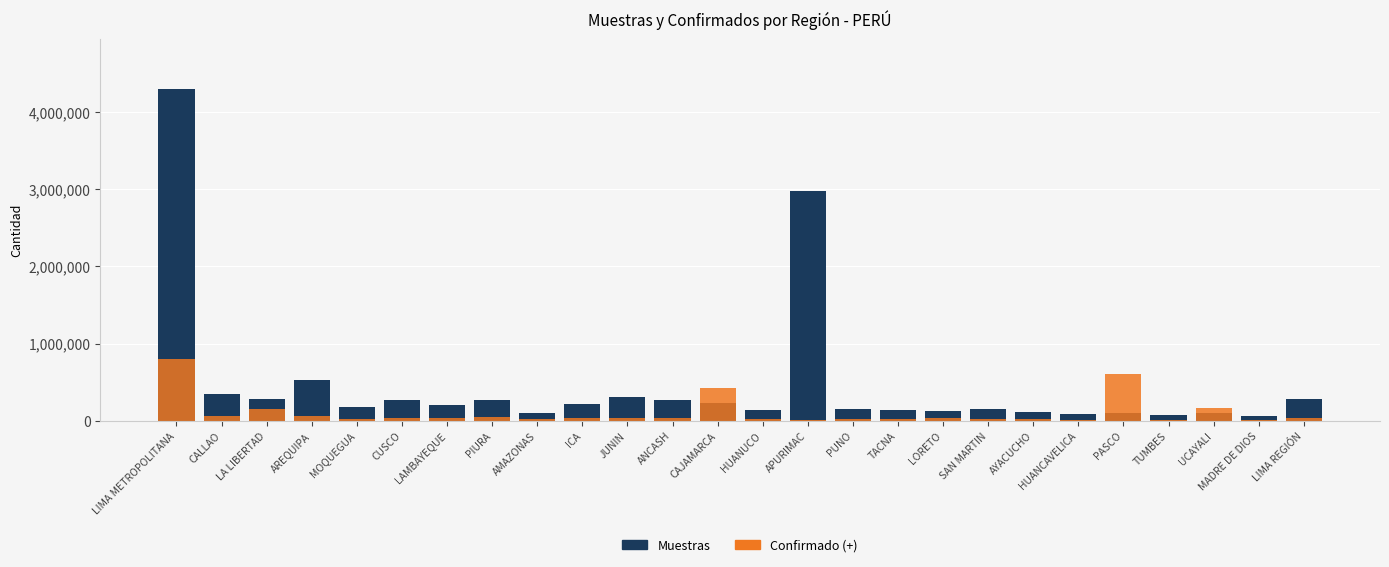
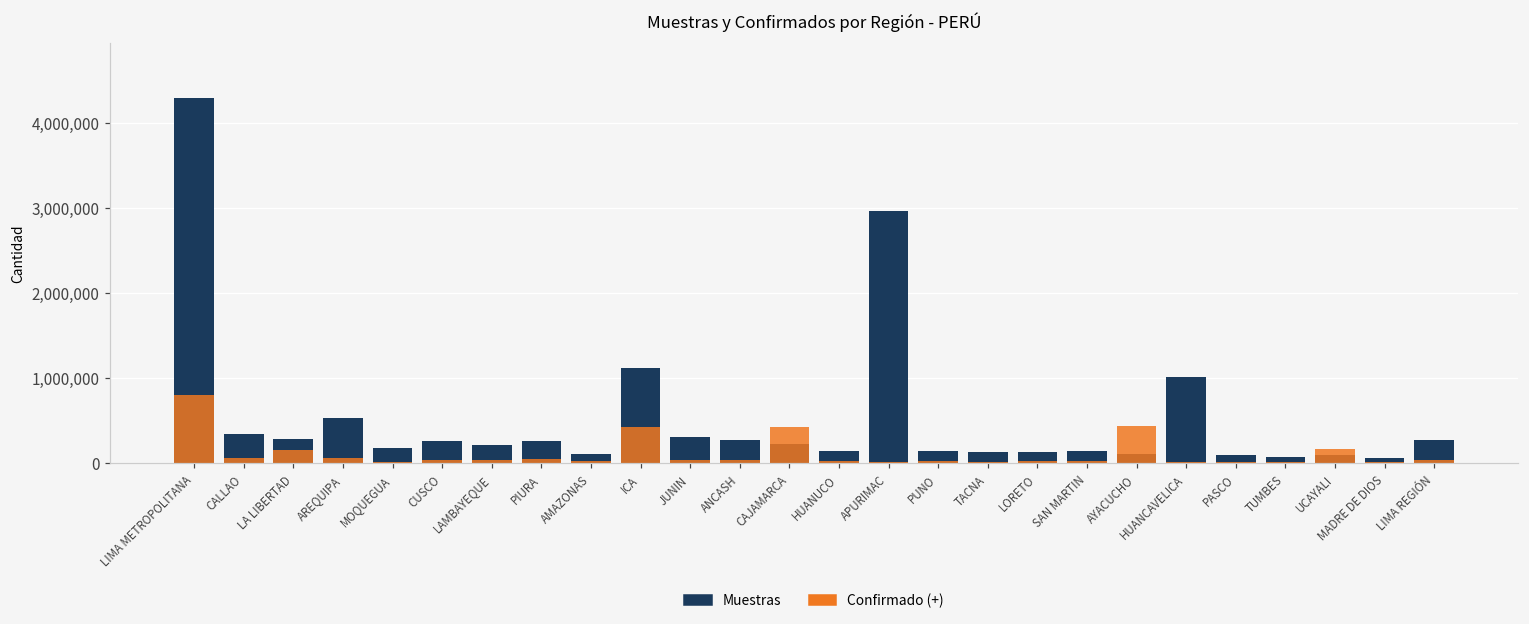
Muestras, ICA: 200,000 -> 1,100,000
Confirmado (+), ICA: 0 -> 400,000
Confirmado (+), AYACUCHO: 0 -> 400,000
Muestras, HUANCAVELICA: 100,000 -> 1,000,000
Confirmado (+), PASCO: 600,000 -> 0
